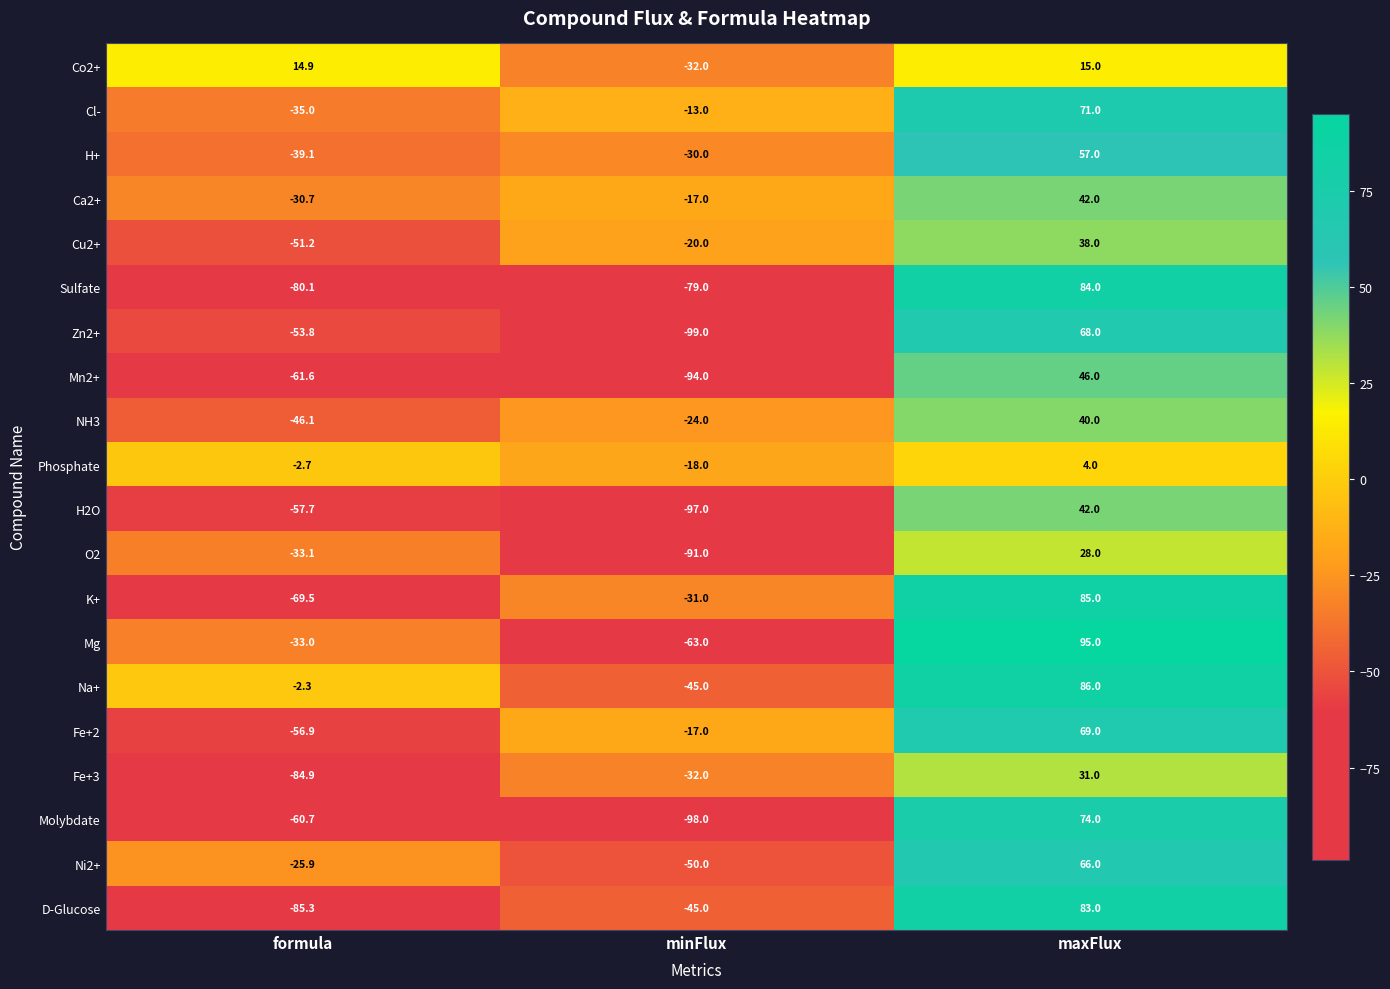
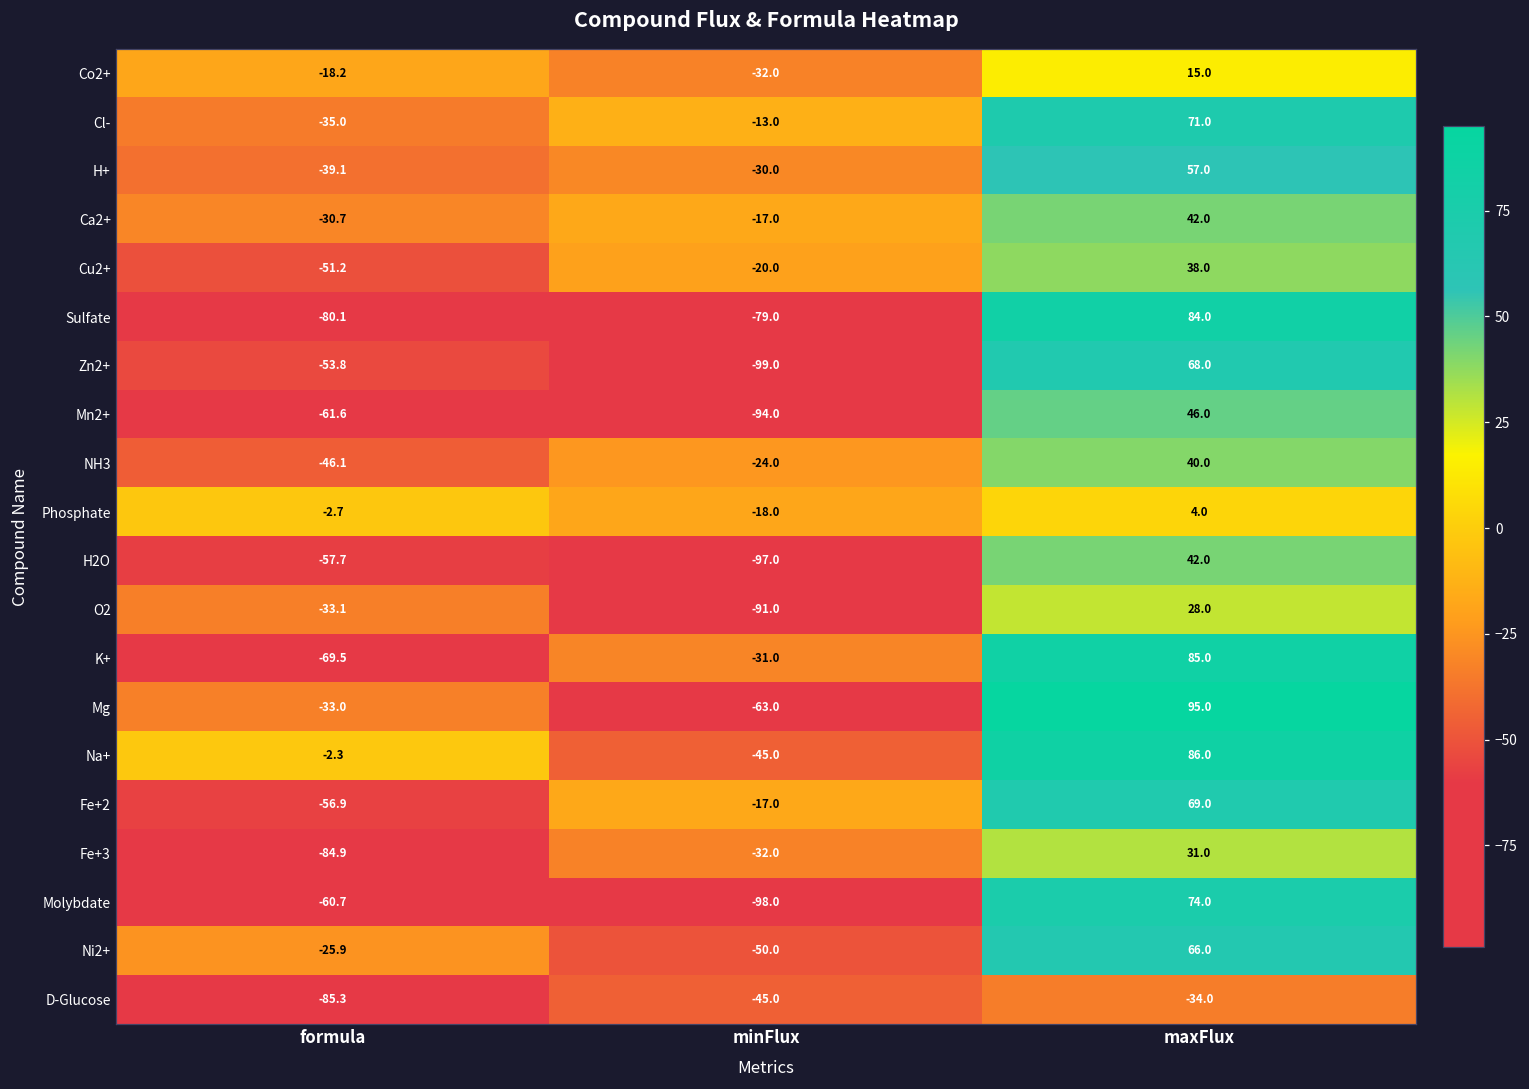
Co2+, formula: 14.9 -> -18.2
D-Glucose, maxFlux: 83.0 -> -34.0
